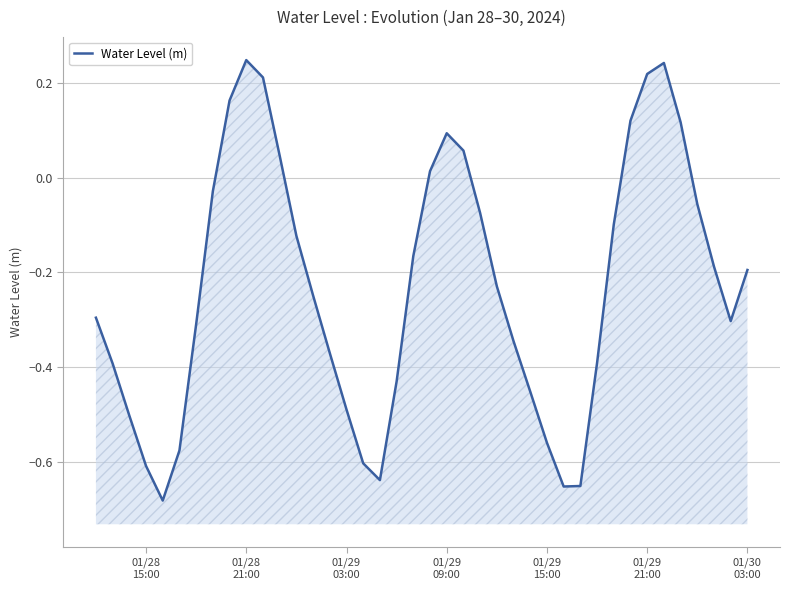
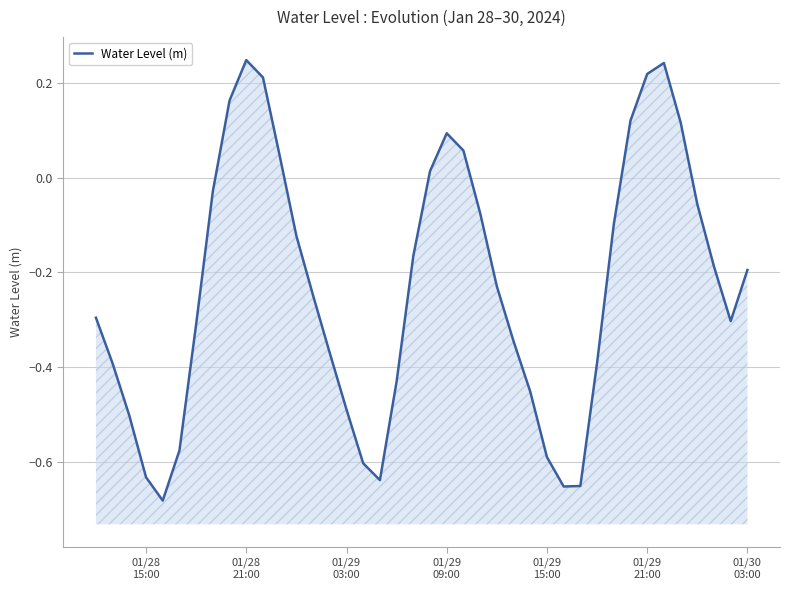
01/28 15:00: -0.61 -> -0.63
01/29 15:00: -0.56 -> -0.59
